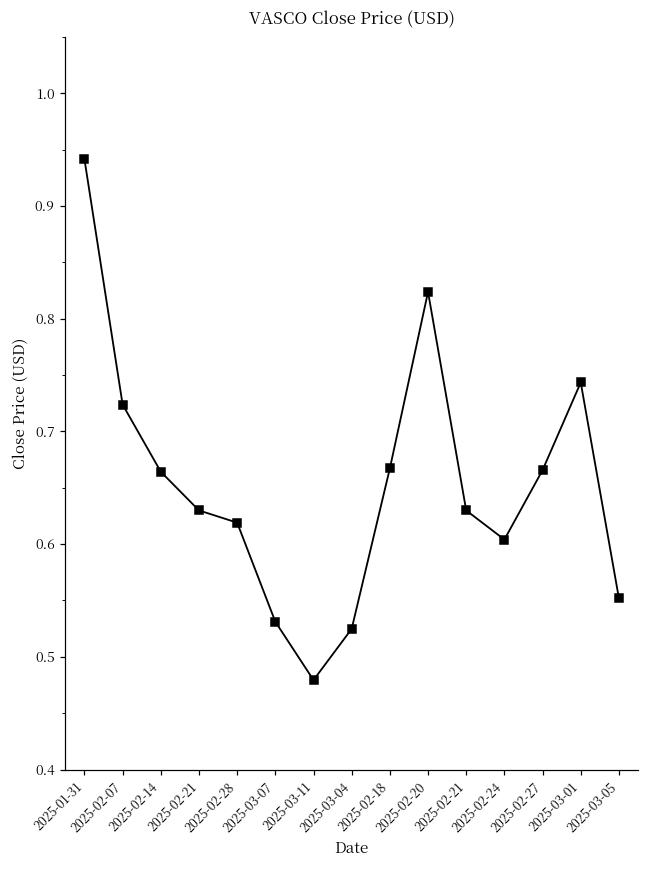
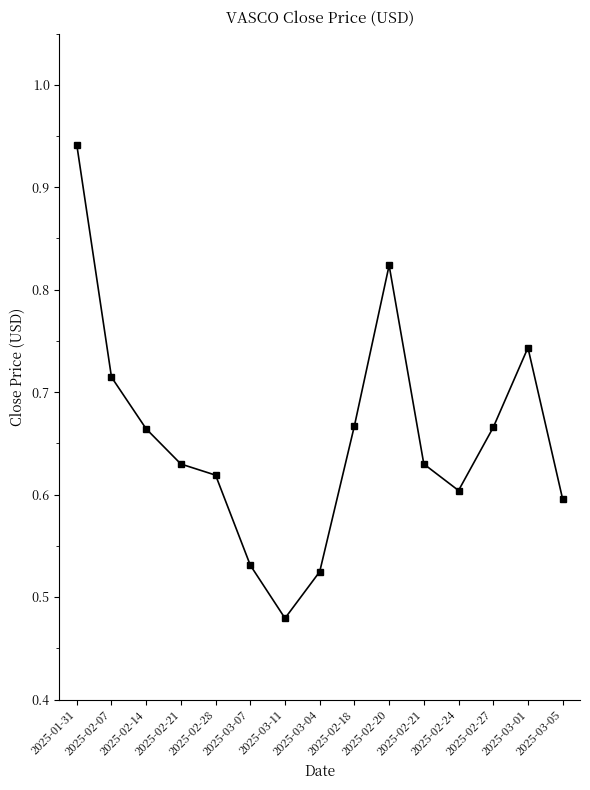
2025-02-07: 0.724 -> 0.715
2025-03-05: 0.552 -> 0.596
